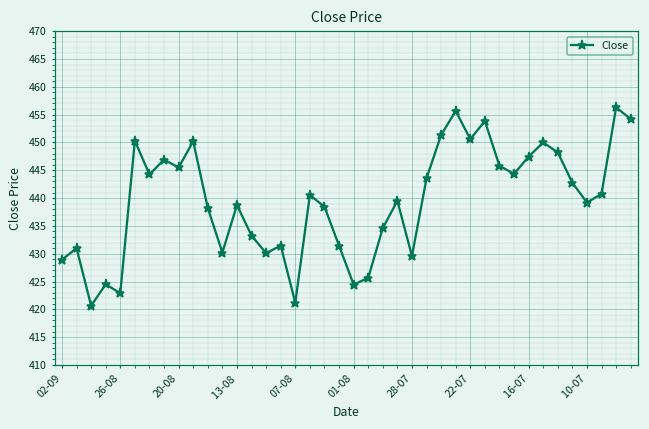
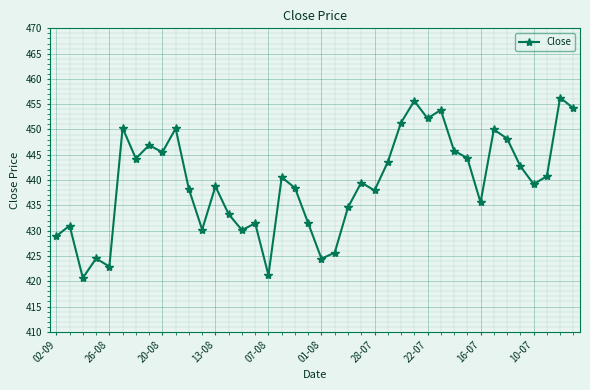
28-07: 430 -> 438
22-07: 451 -> 452
16-07: 447 -> 436
